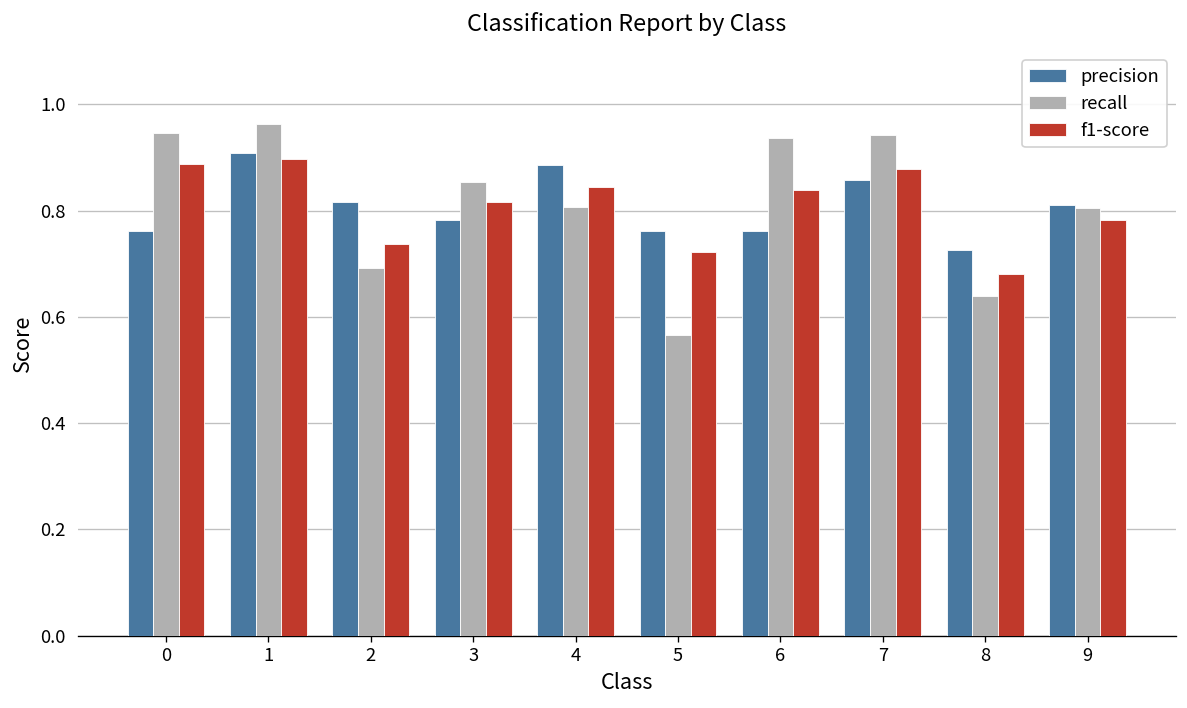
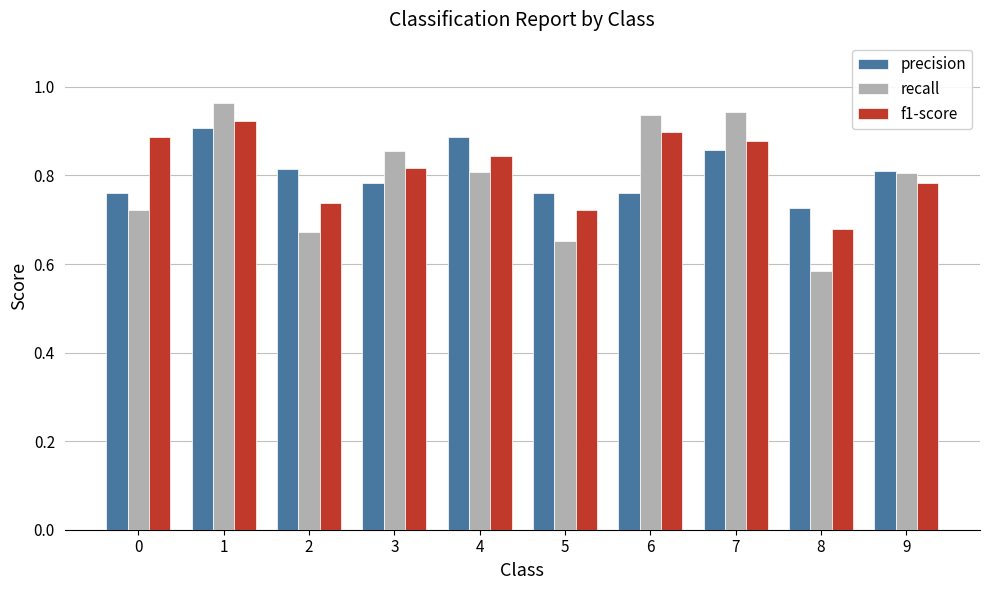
recall, 0: 0.95 -> 0.72
f1-score, 1: 0.90 -> 0.92
recall, 2: 0.69 -> 0.67
recall, 5: 0.57 -> 0.65
f1-score, 6: 0.84 -> 0.90
recall, 8: 0.64 -> 0.58
